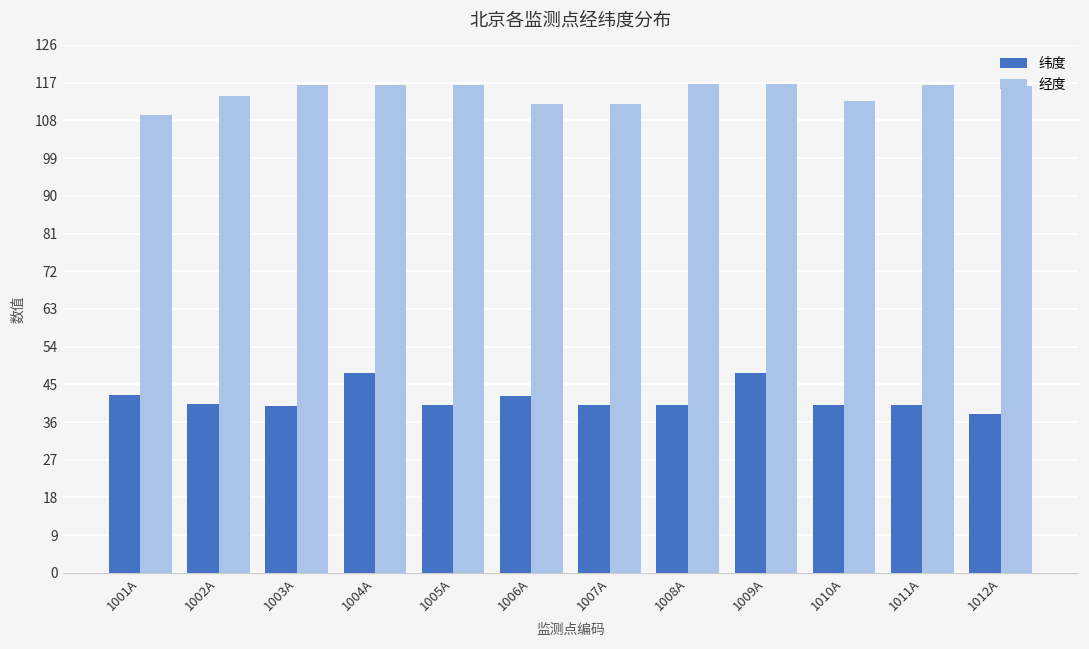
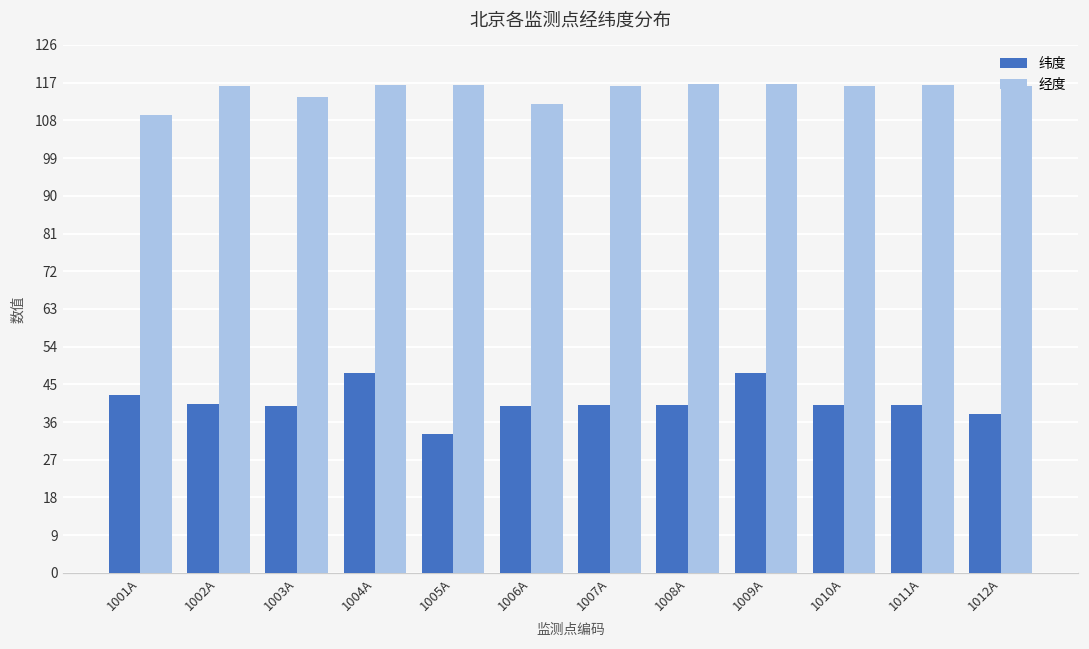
经度, 1002A: 114 -> 116
经度, 1003A: 116 -> 114
纬度, 1005A: 40 -> 33
纬度, 1006A: 42 -> 40
经度, 1007A: 112 -> 116
经度, 1010A: 113 -> 116
